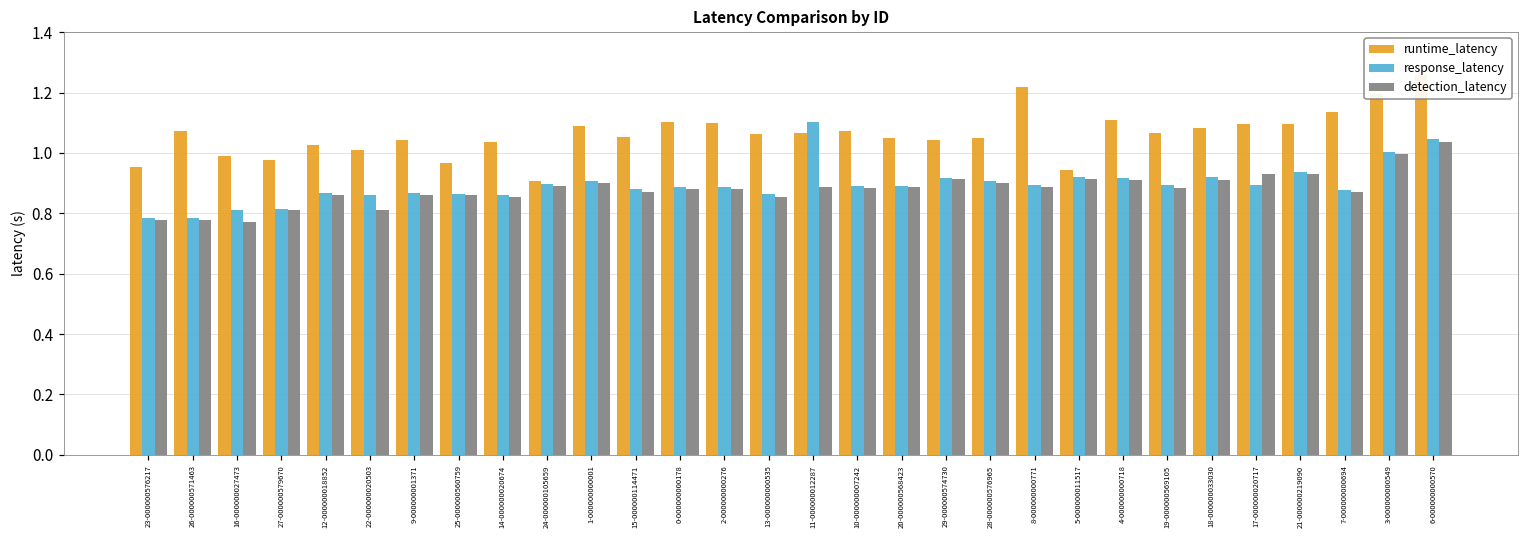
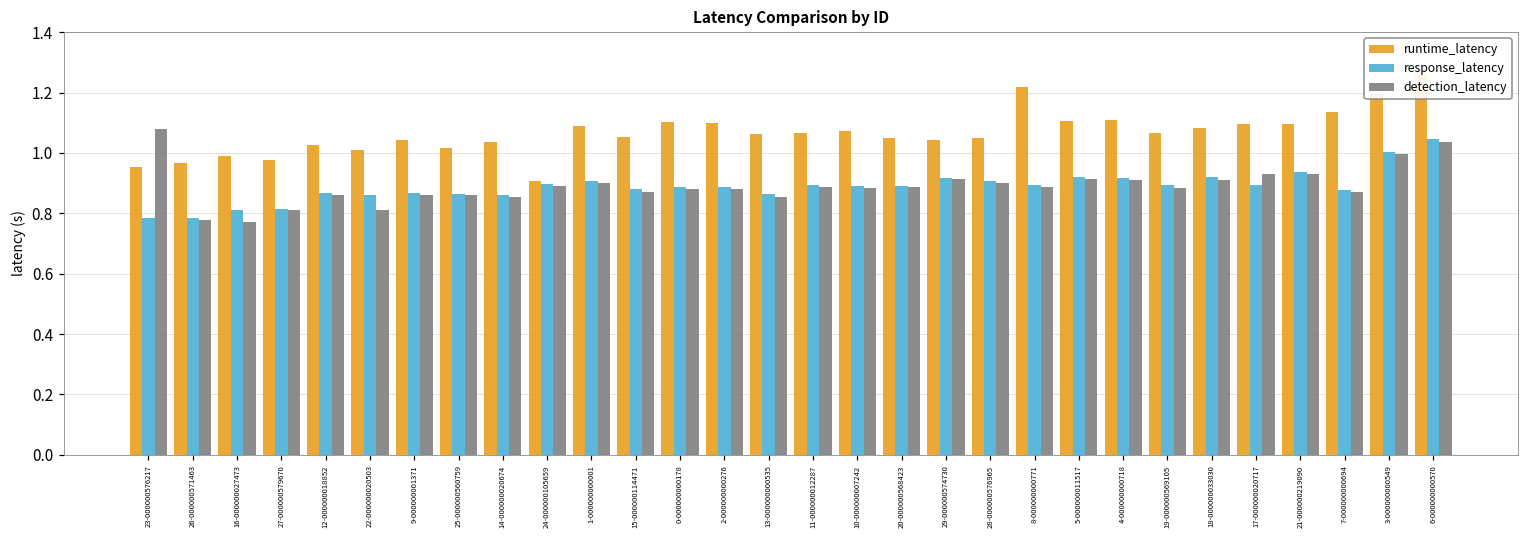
detection_latency, 23-000000576217: 0.78 -> 1.08
runtime_latency, 26-000000571463: 1.07 -> 0.97
runtime_latency, 25-000000560759: 0.97 -> 1.02
response_latency, 11-000000012287: 1.10 -> 0.89
runtime_latency, 5-000000011517: 0.94 -> 1.11
